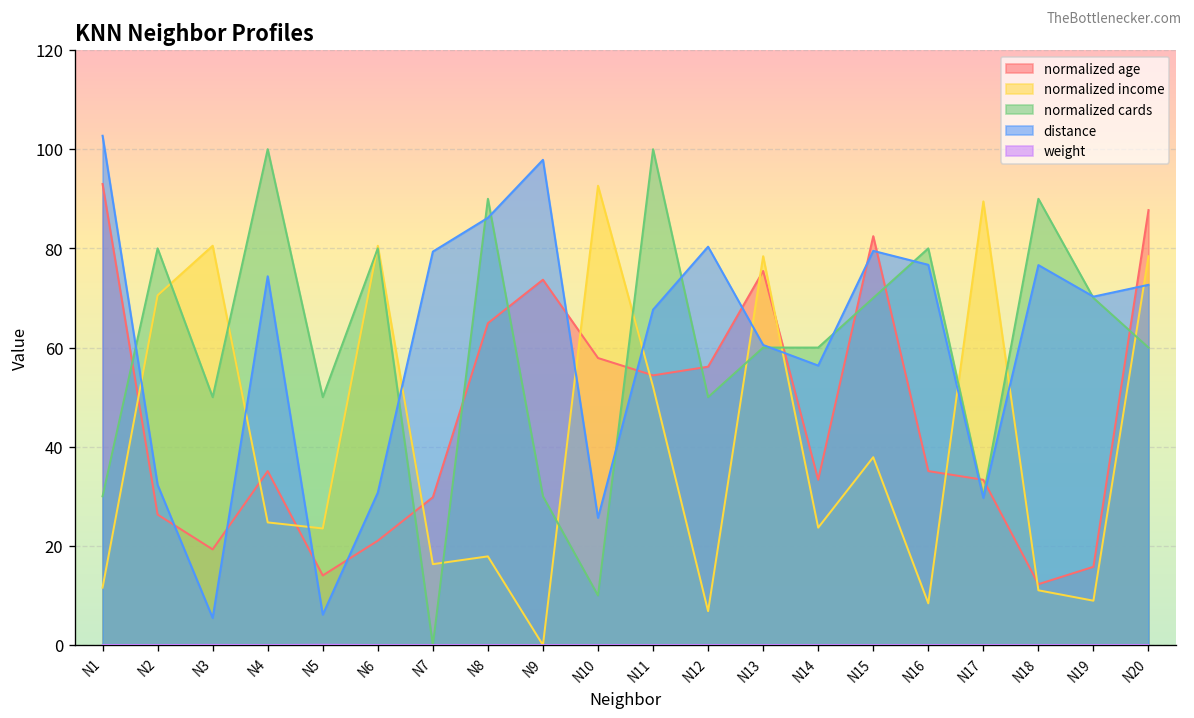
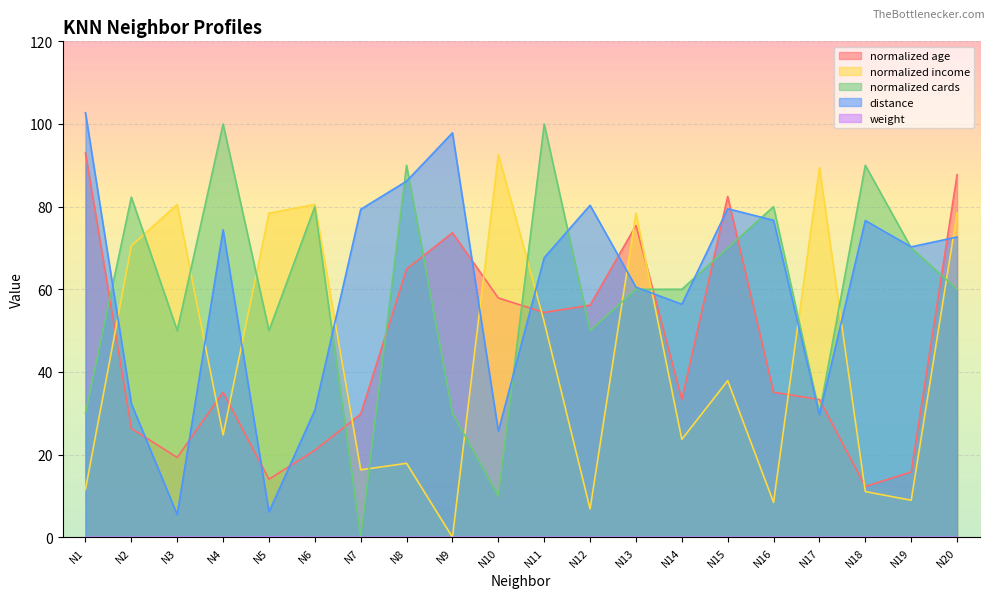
normalized cards, N2: 80 -> 82
normalized income, N5: 24 -> 78
